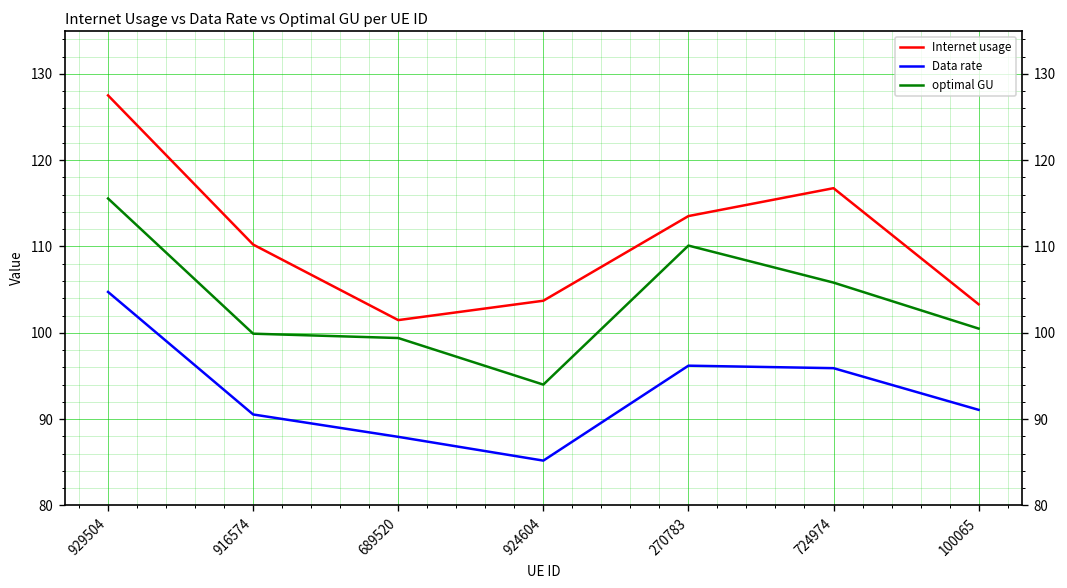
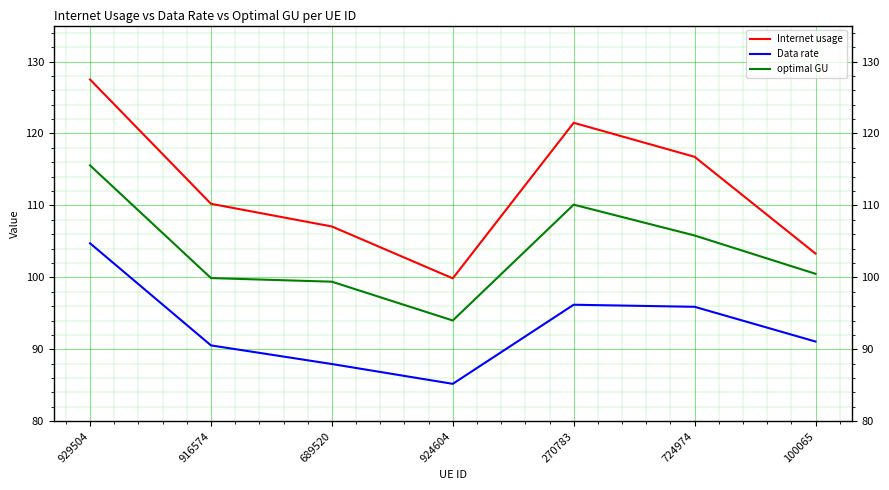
Internet usage, 689520: 101 -> 107
Internet usage, 924604: 104 -> 100
Internet usage, 270783: 114 -> 121
